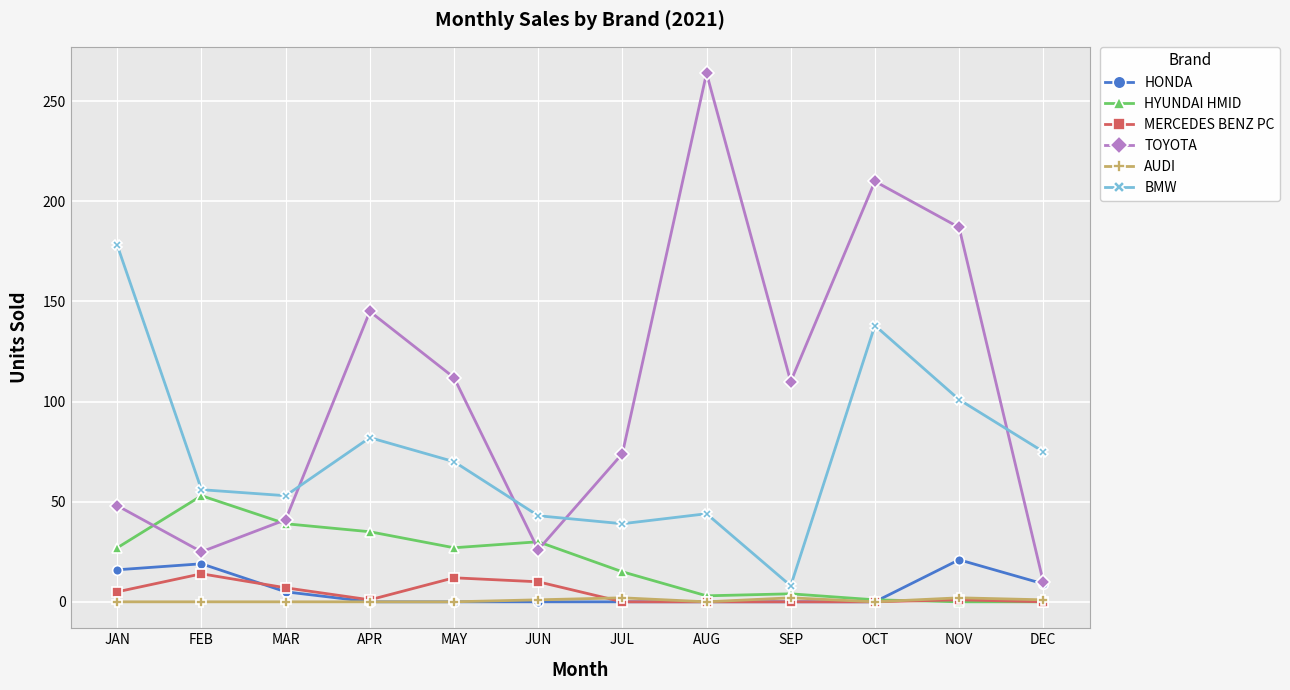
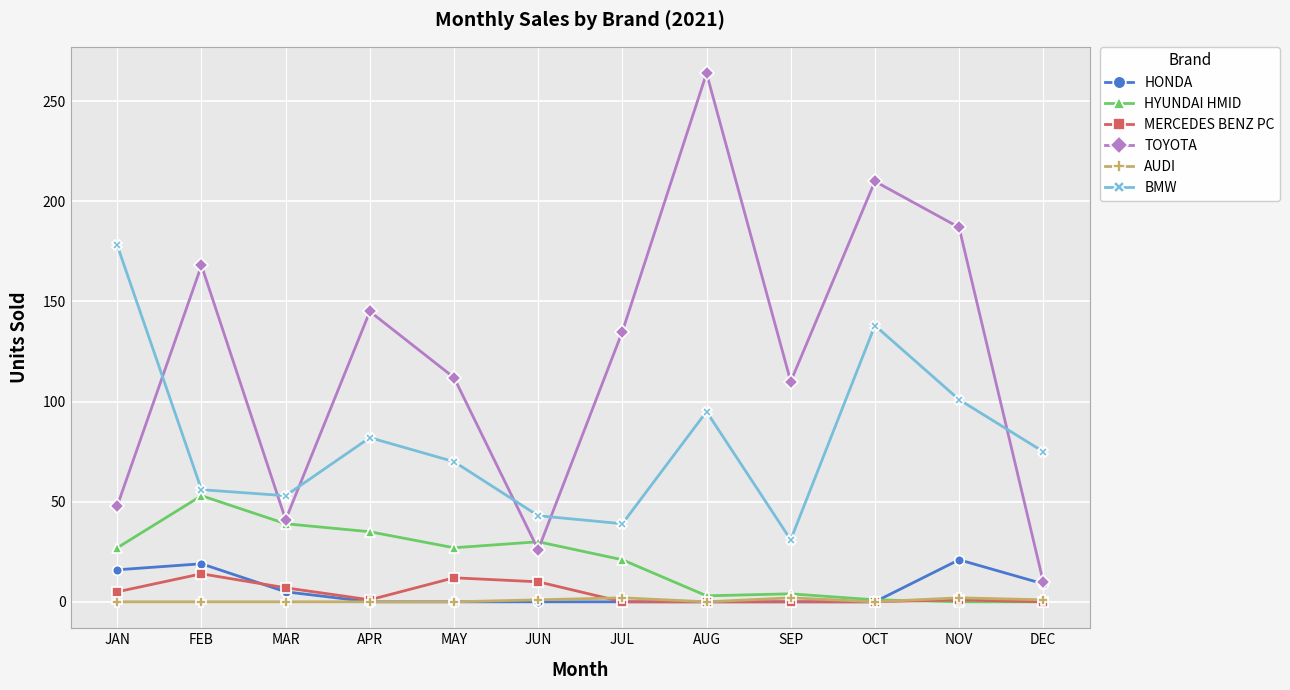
TOYOTA, FEB: 25 -> 168
HYUNDAI HMID, JUL: 15 -> 21
TOYOTA, JUL: 74 -> 135
BMW, AUG: 44 -> 95
BMW, SEP: 8 -> 31
